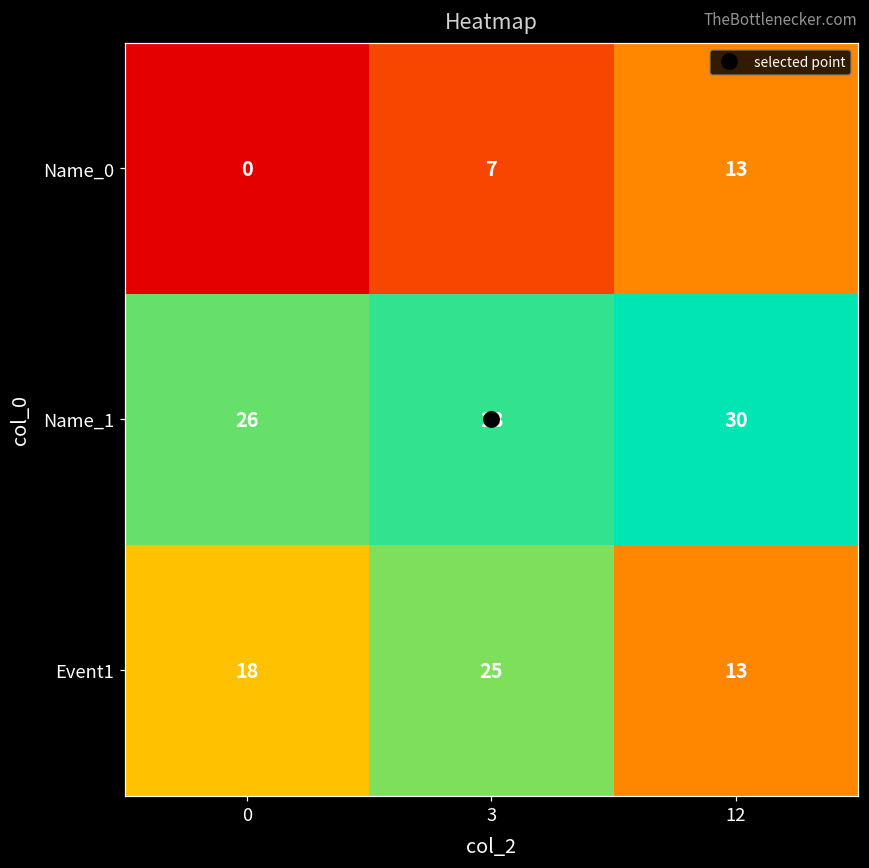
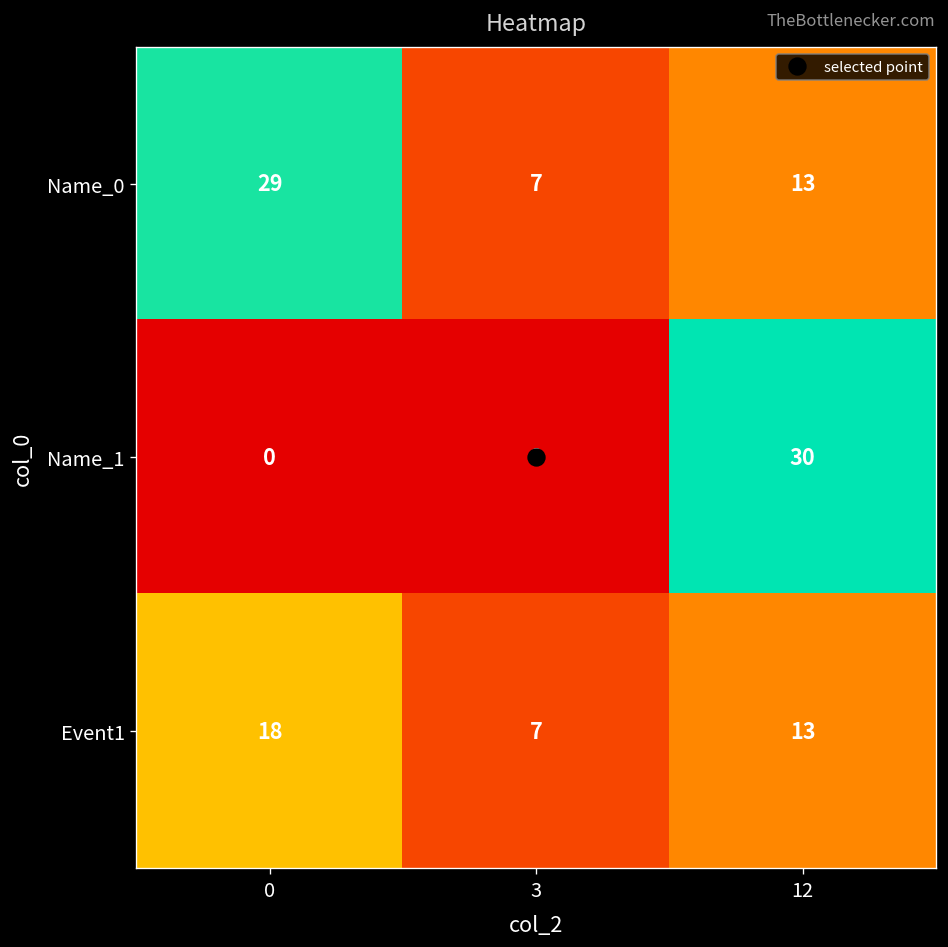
Name_0, 0: 0 -> 29
Name_1, 0: 26 -> 0
Name_1, 3: 28 -> 0
Event1, 3: 25 -> 7
